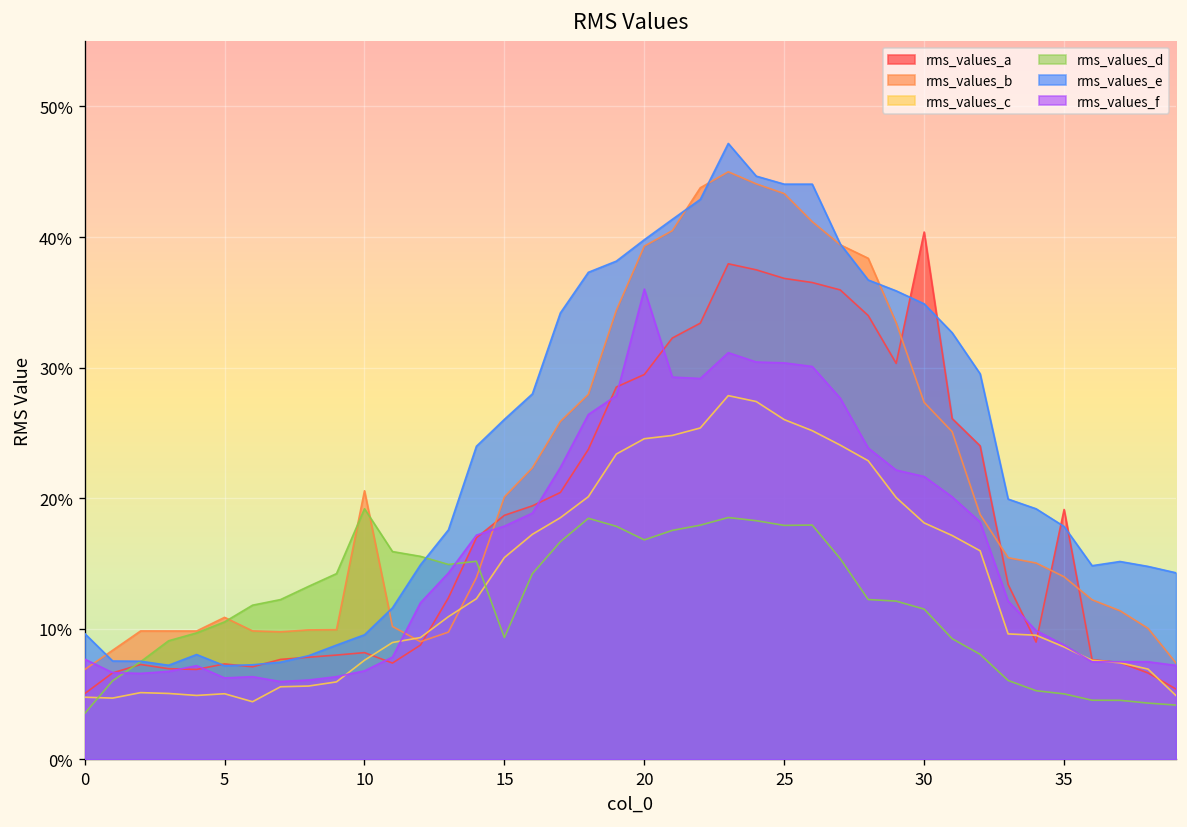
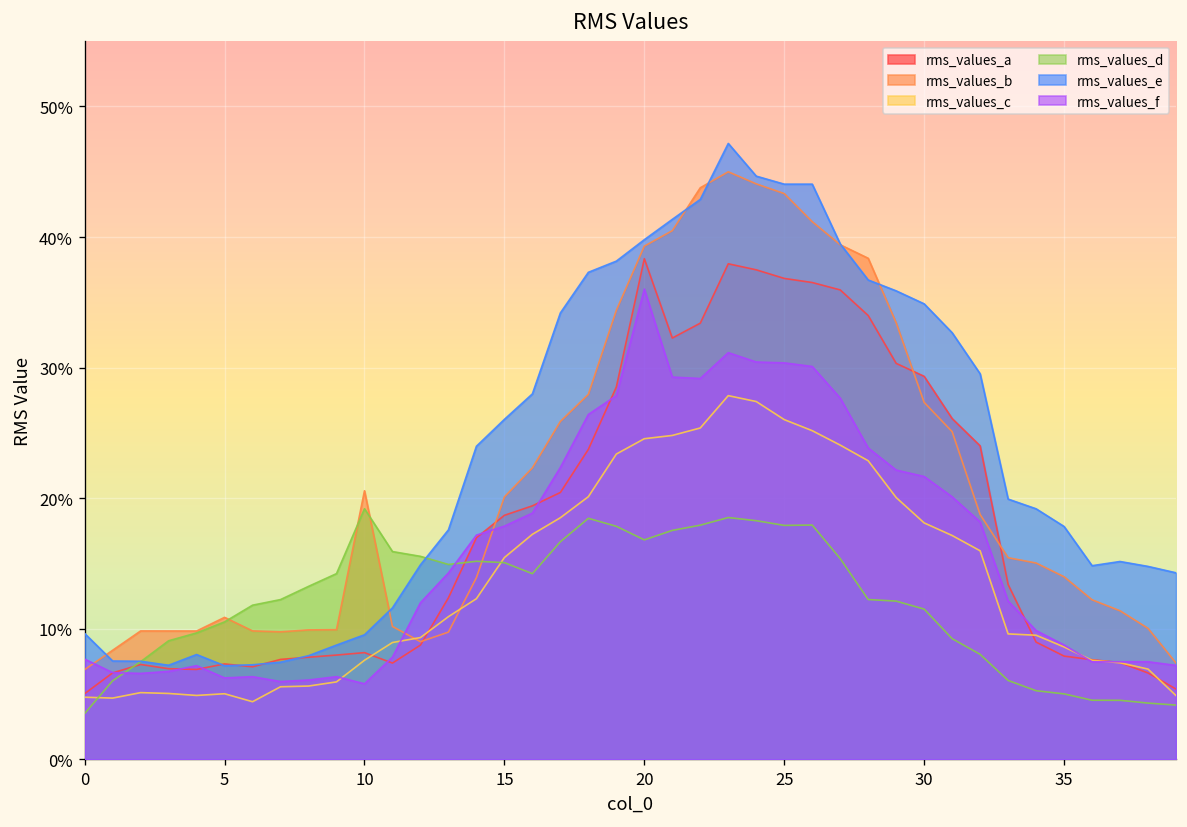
rms_values_f, 10: 6.8% -> 5.8%
rms_values_d, 15: 9.3% -> 15.1%
rms_values_a, 20: 29.5% -> 38.3%
rms_values_a, 30: 40.4% -> 29.3%
rms_values_a, 35: 19.1% -> 7.9%
